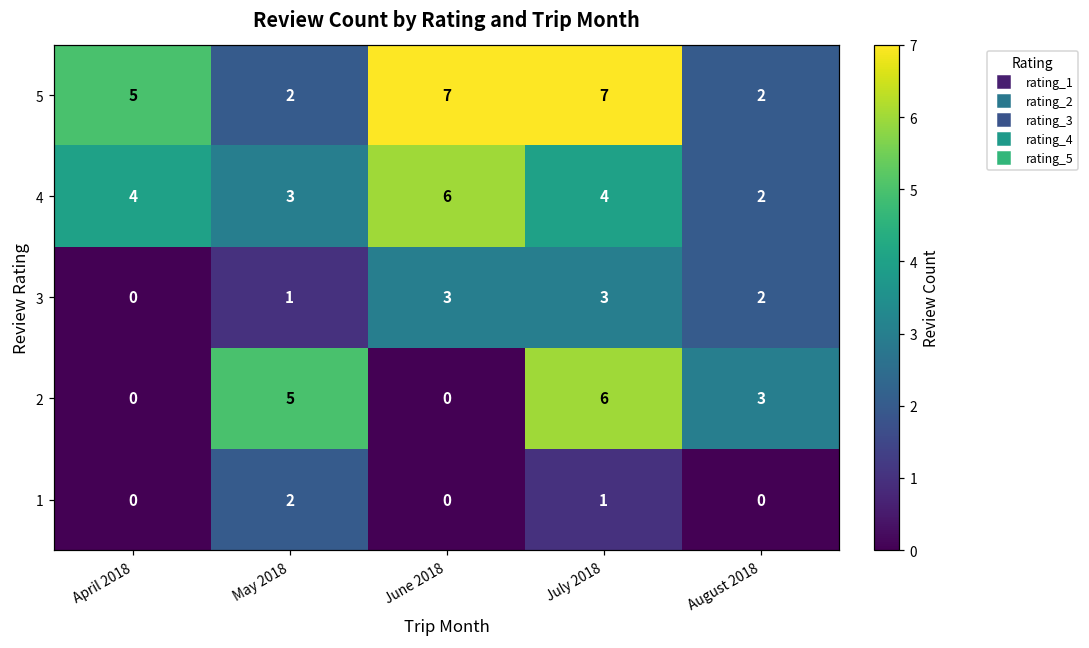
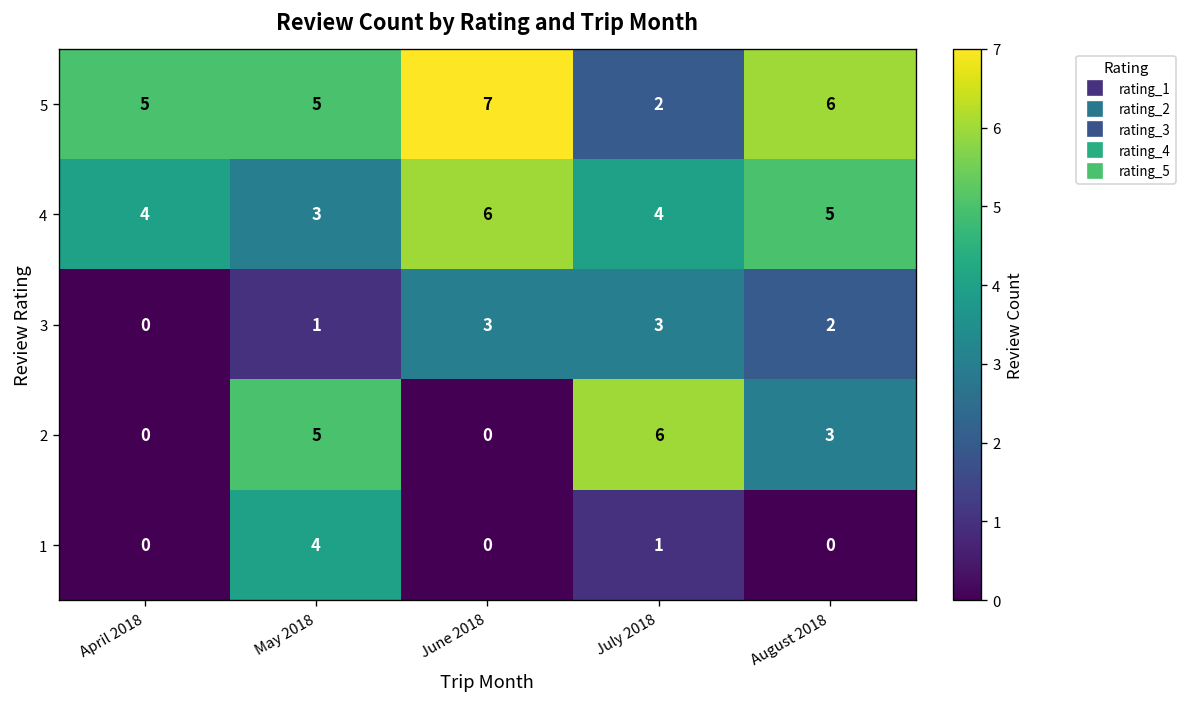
5, May 2018: 2 -> 5
5, July 2018: 7 -> 2
5, August 2018: 2 -> 6
4, August 2018: 2 -> 5
1, May 2018: 2 -> 4
